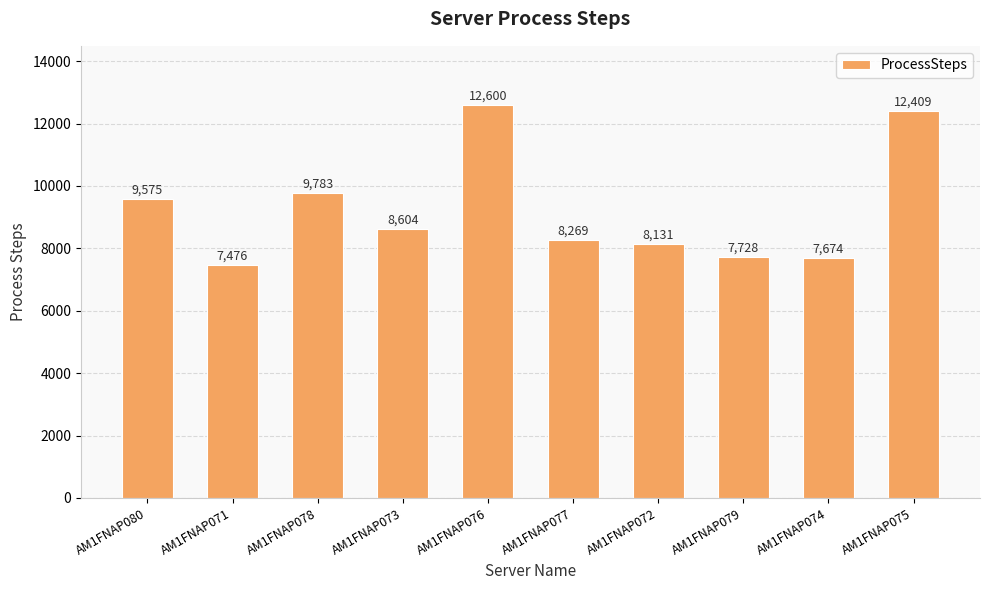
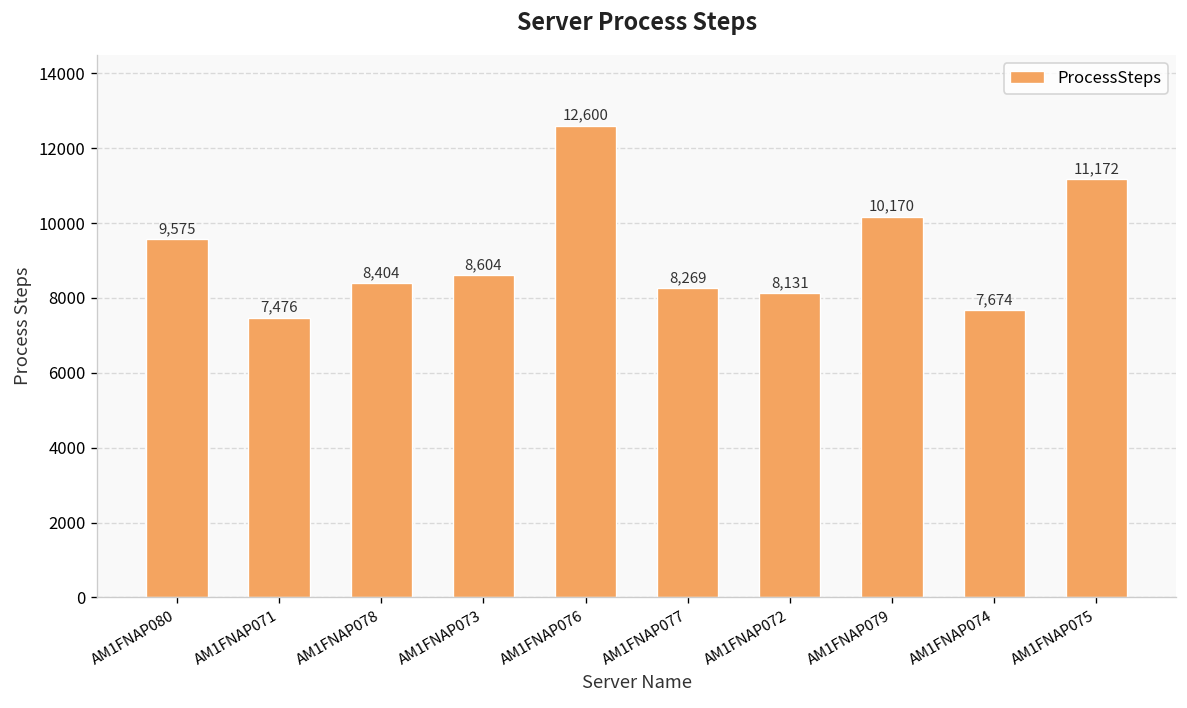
AM1FNAP078: 9,783 -> 8,404
AM1FNAP079: 7,728 -> 10,170
AM1FNAP075: 12,409 -> 11,172
